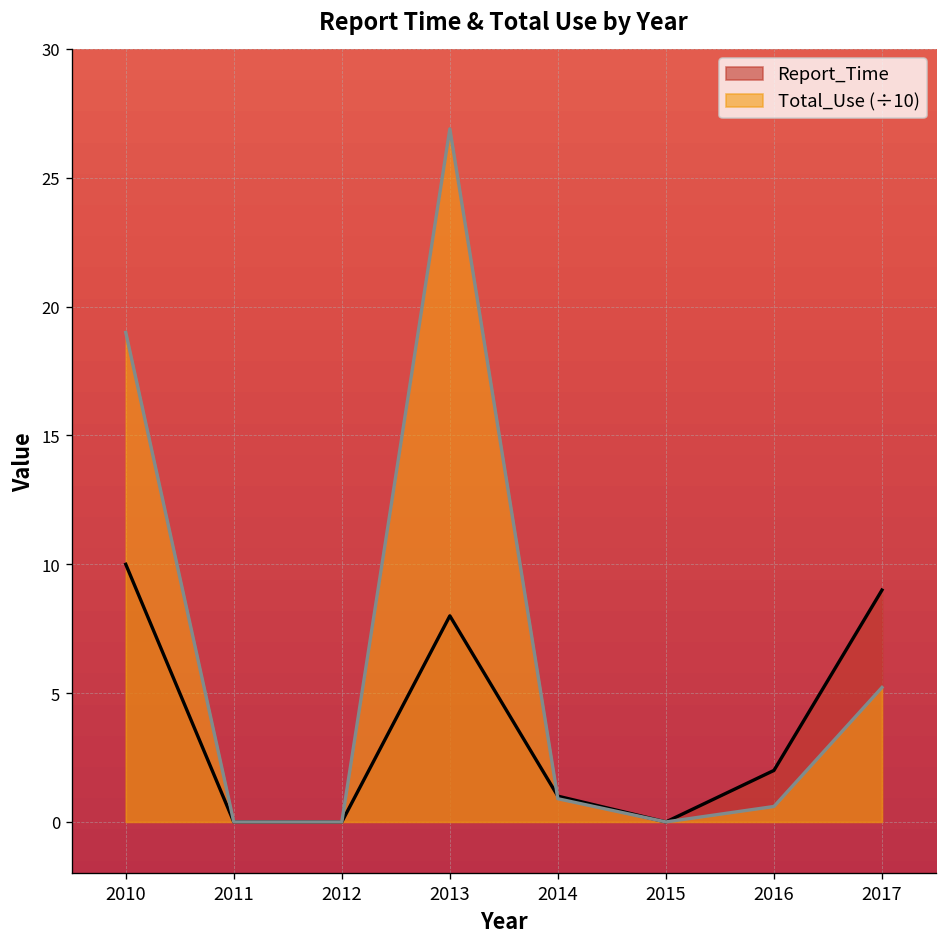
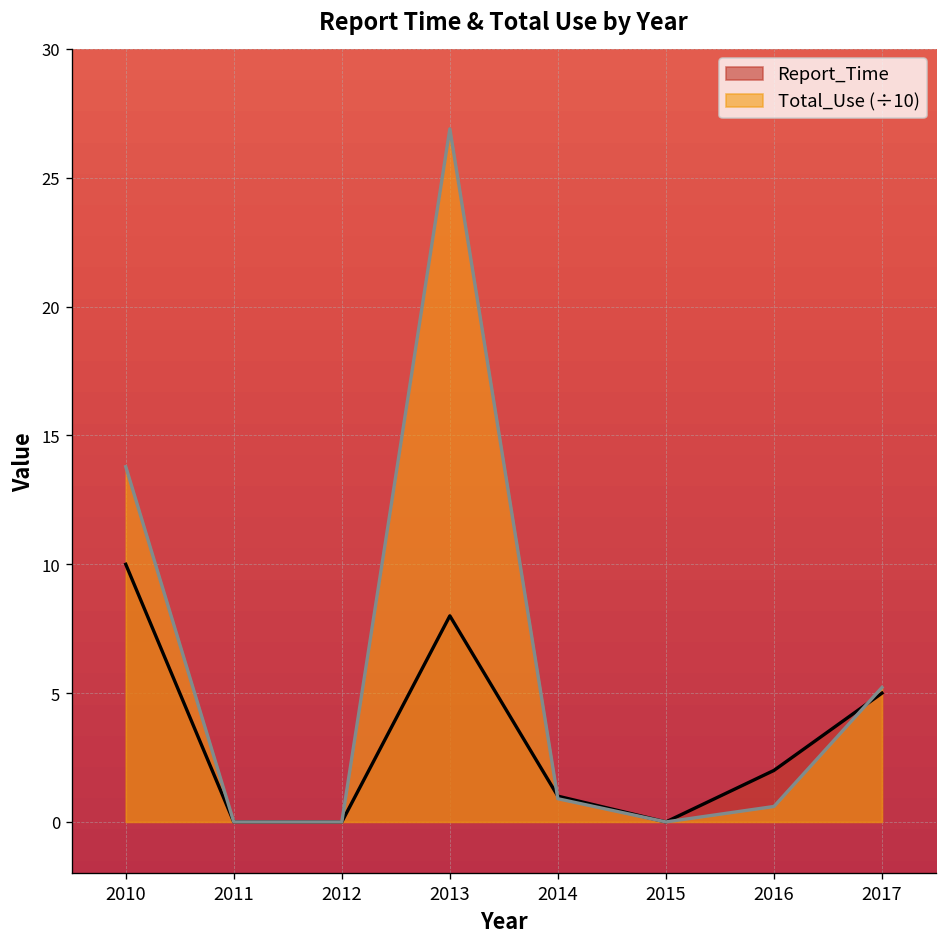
Total_Use (÷10), 2010: 19.0 -> 13.8
Report_Time, 2017: 9 -> 5
